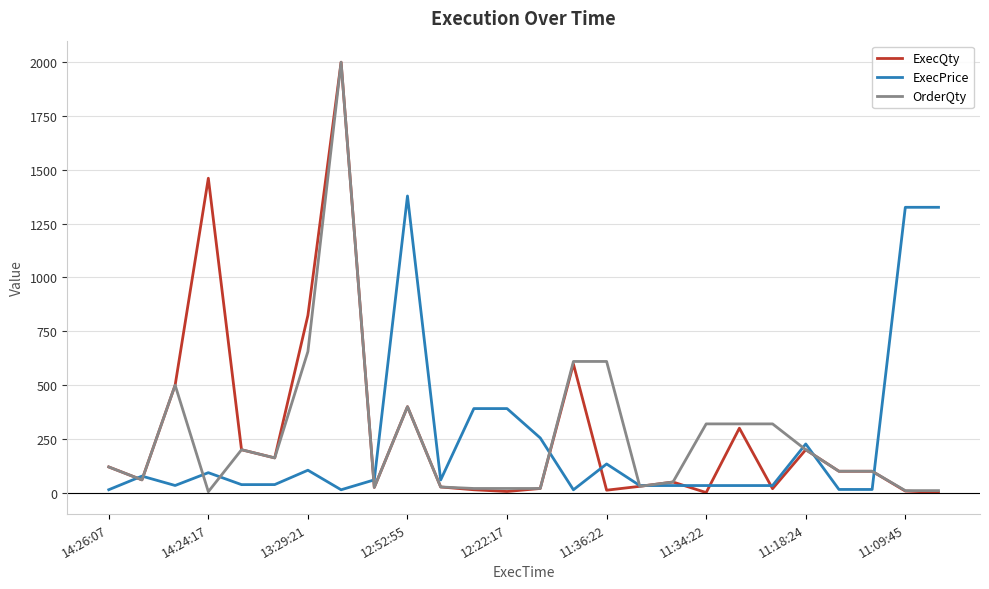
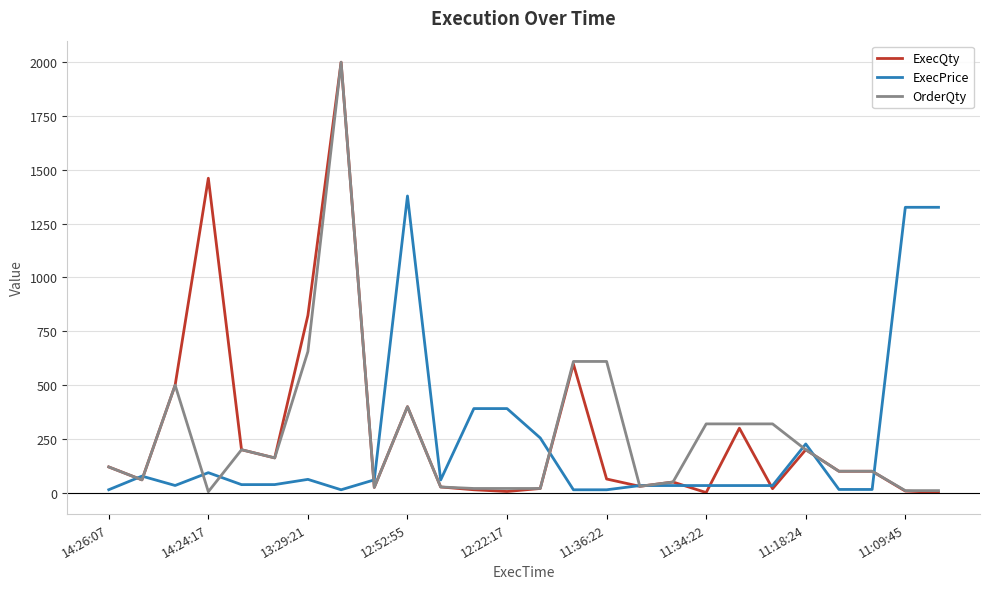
ExecPrice, 13:29:21: 100 -> 60
ExecQty, 11:36:22: 10 -> 60
ExecPrice, 11:36:22: 130 -> 10
